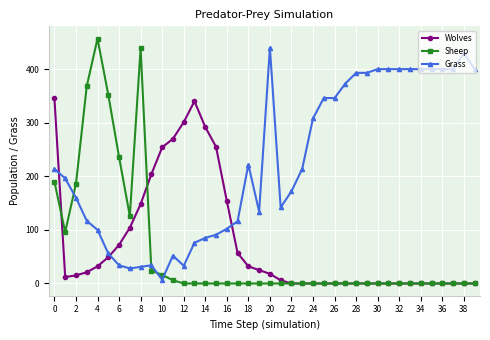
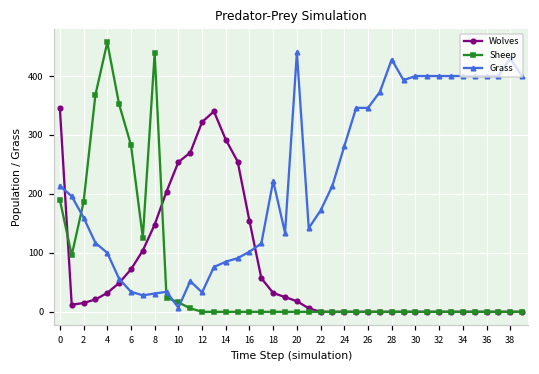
Sheep, 6: 240 -> 280
Wolves, 12: 300 -> 320
Grass, 24: 310 -> 280
Grass, 28: 390 -> 430
